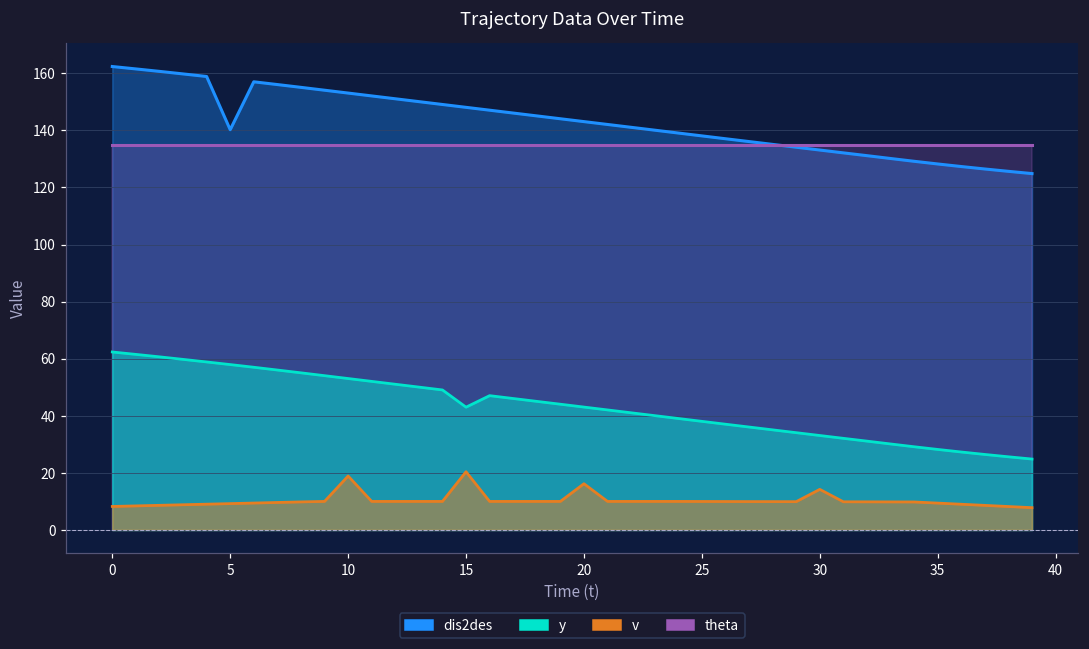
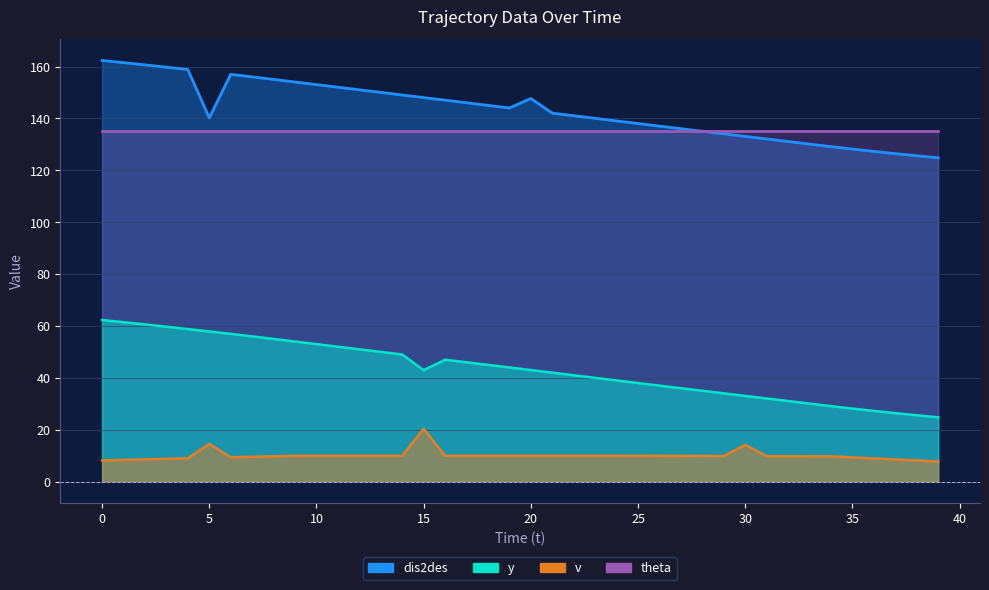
v, 5: 9 -> 15
v, 10: 19 -> 10
dis2des, 20: 143 -> 148
v, 20: 16 -> 10
